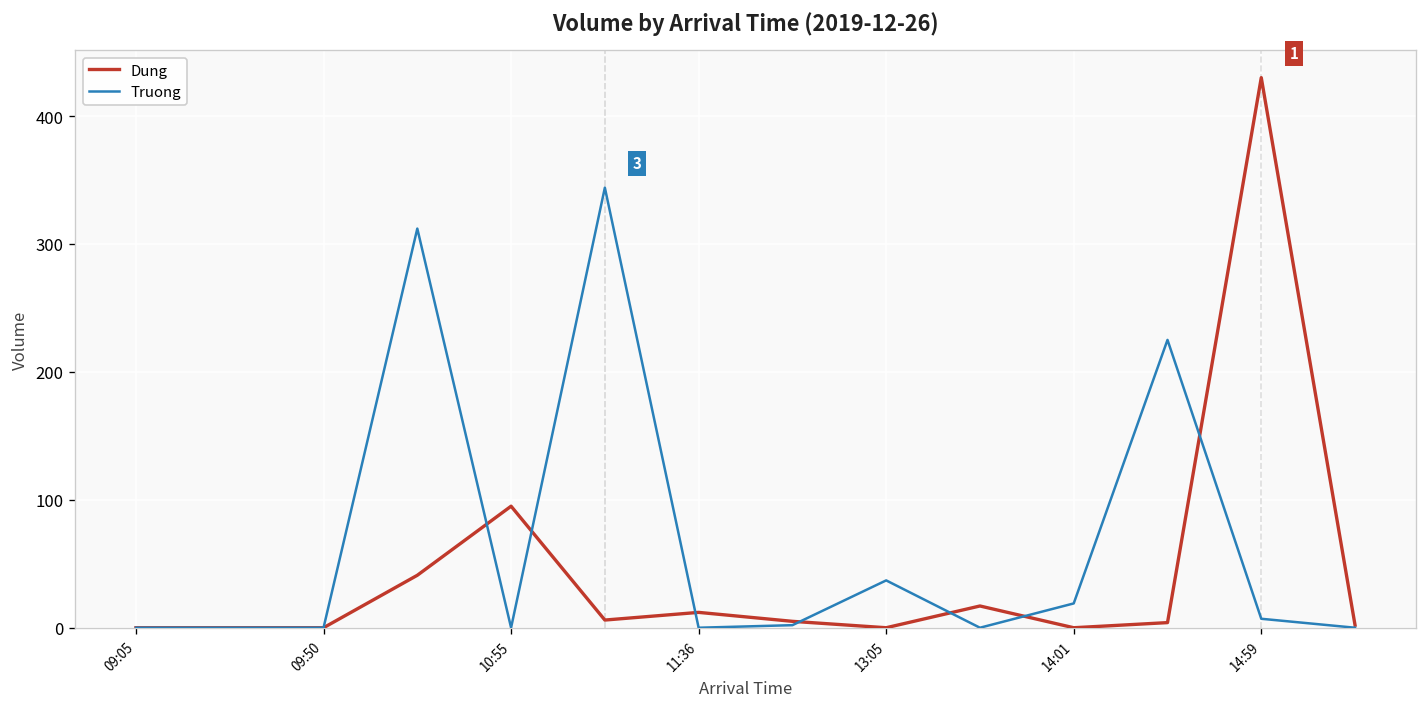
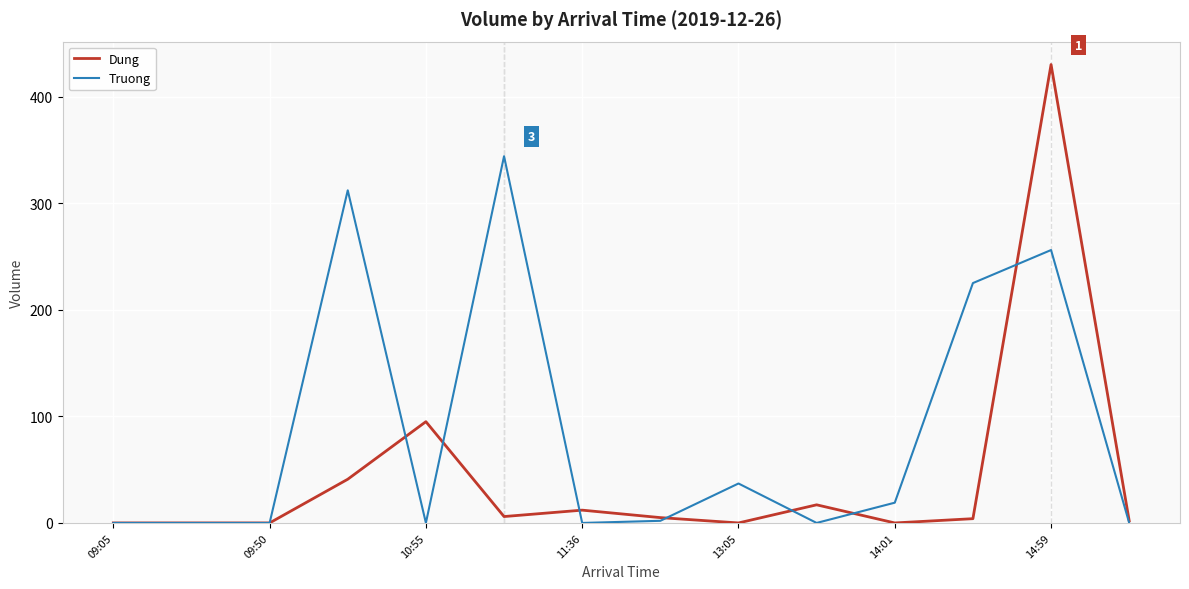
Truong, 14:59: 7 -> 256
